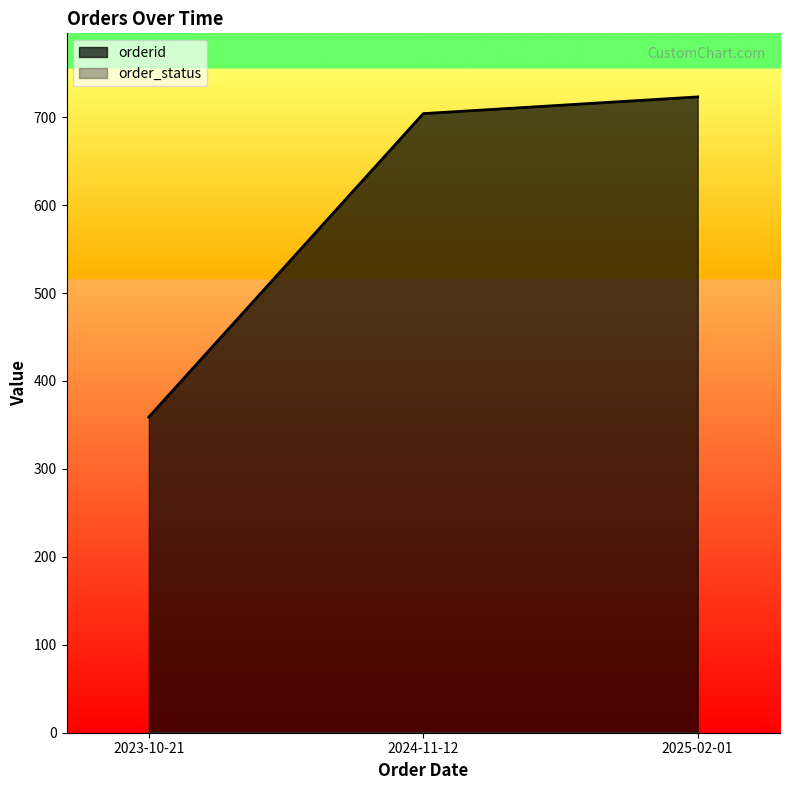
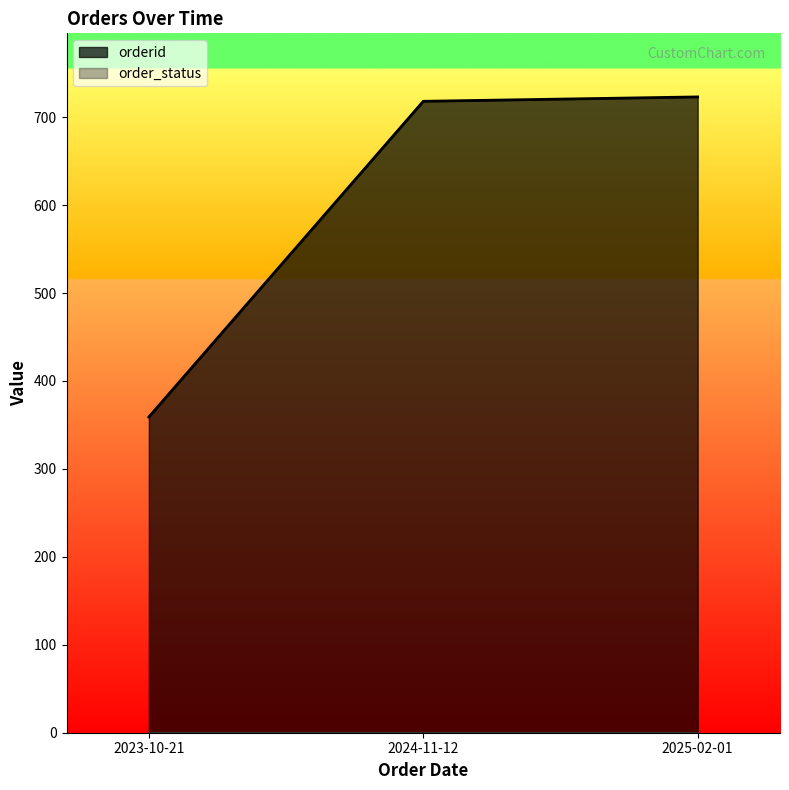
orderid, 2024-11-12: 700 -> 720
